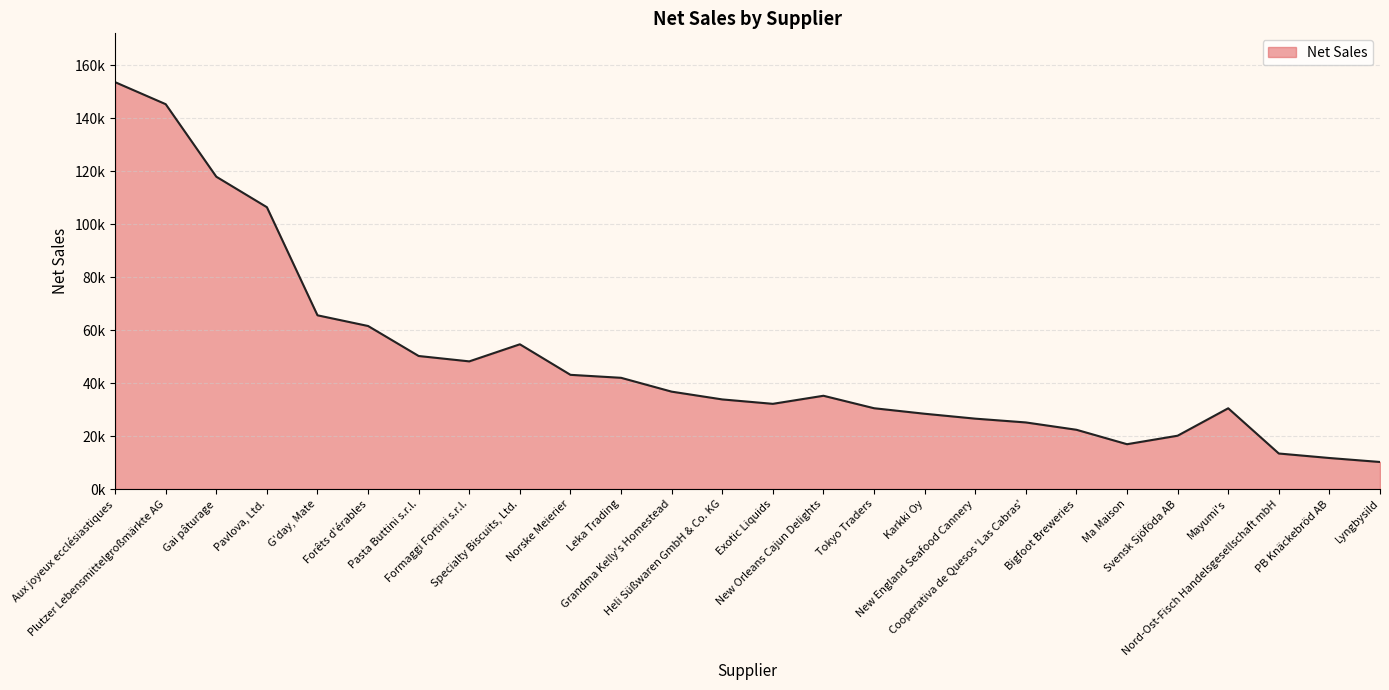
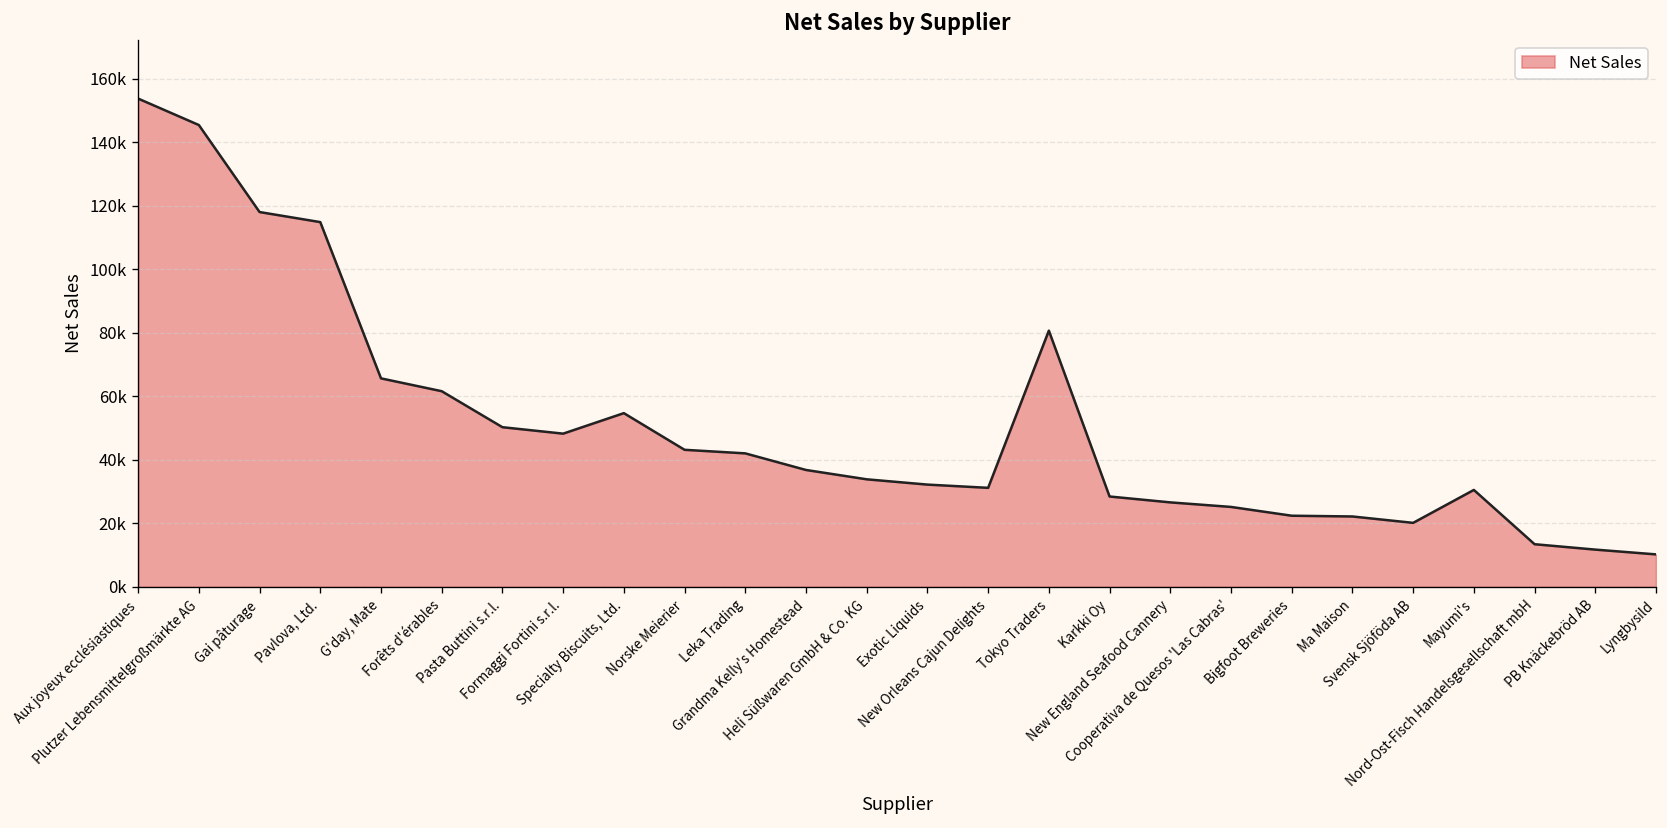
Pavlova, Ltd.: 106000 -> 115000
New Orleans Cajun Delights: 35000 -> 31000
Tokyo Traders: 31000 -> 81000
Ma Maison: 17000 -> 22000
